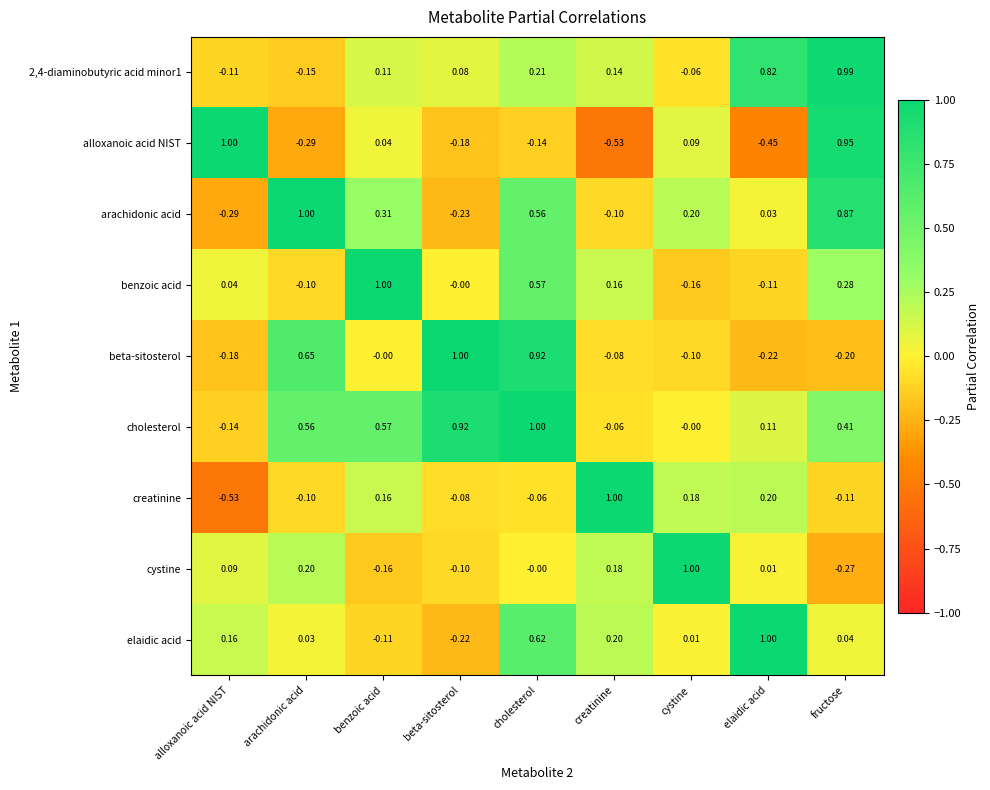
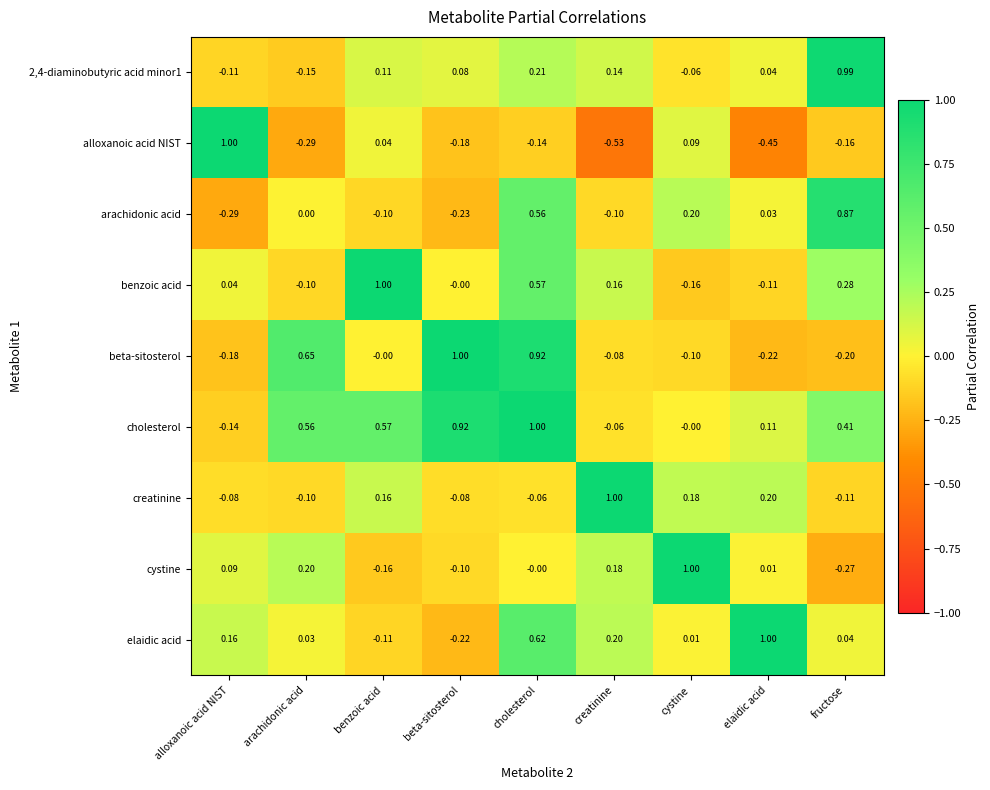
2,4-diaminobutyric acid minor1, elaidic acid: 0.82 -> 0.04
alloxanoic acid NIST, fructose: 0.95 -> -0.16
arachidonic acid, arachidonic acid: 1.00 -> 0.00
arachidonic acid, benzoic acid: 0.31 -> -0.10
creatinine, alloxanoic acid NIST: -0.53 -> -0.08
